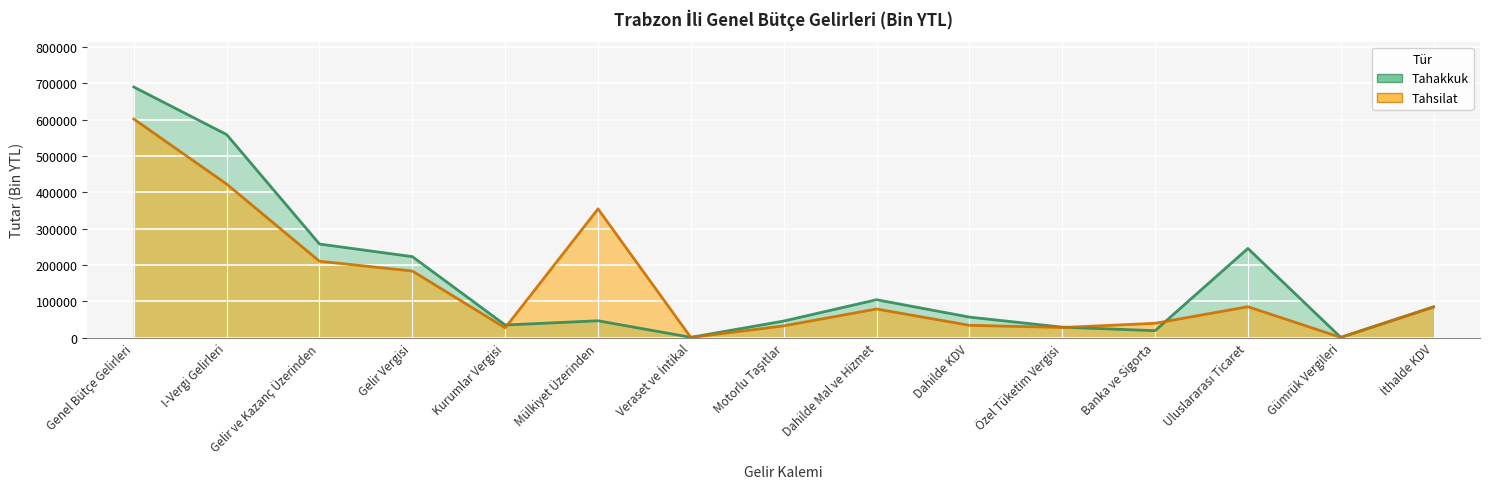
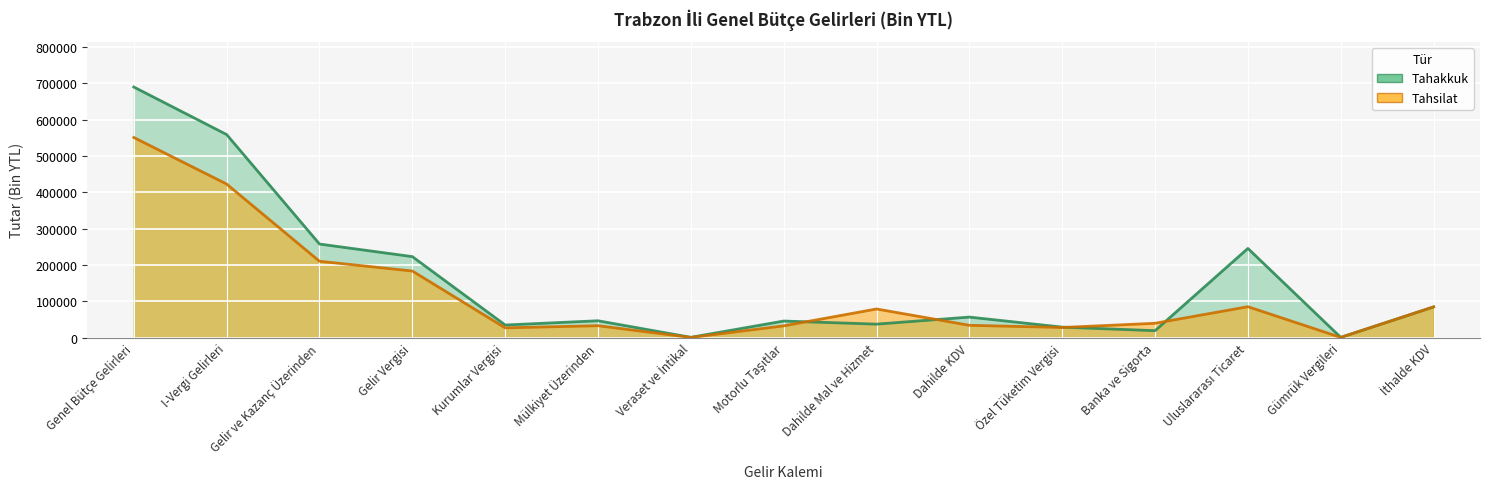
Tahsilat, Genel Bütçe Gelirleri: 600000 -> 550000
Tahsilat, Mülkiyet Üzerinden: 350000 -> 30000
Tahakkuk, Dahilde Mal ve Hizmet: 100000 -> 40000
